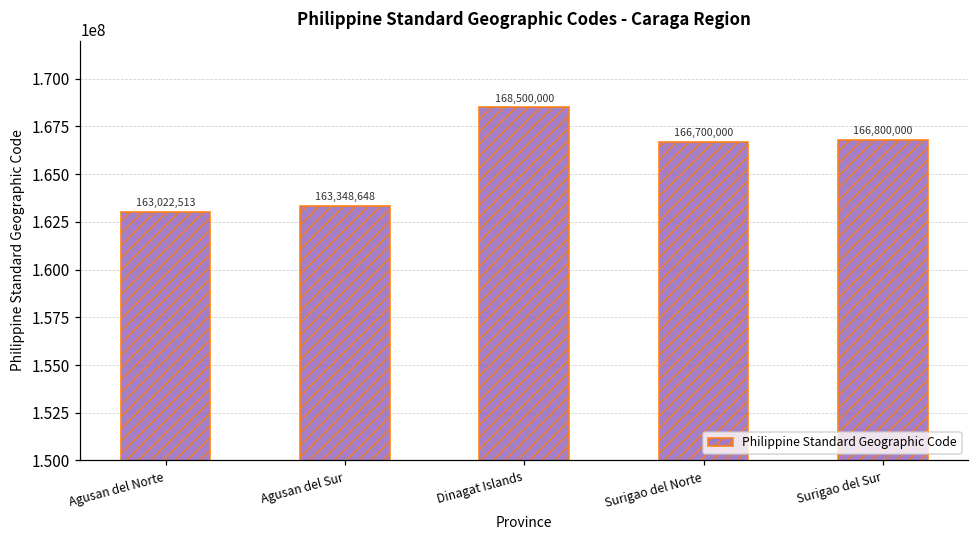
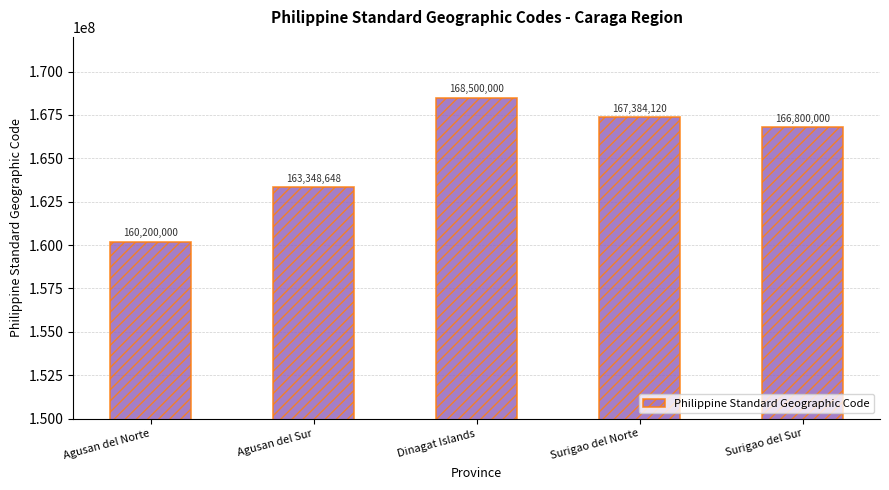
Agusan del Norte: 163,022,513 -> 160,200,000
Surigao del Norte: 166,700,000 -> 167,384,120
